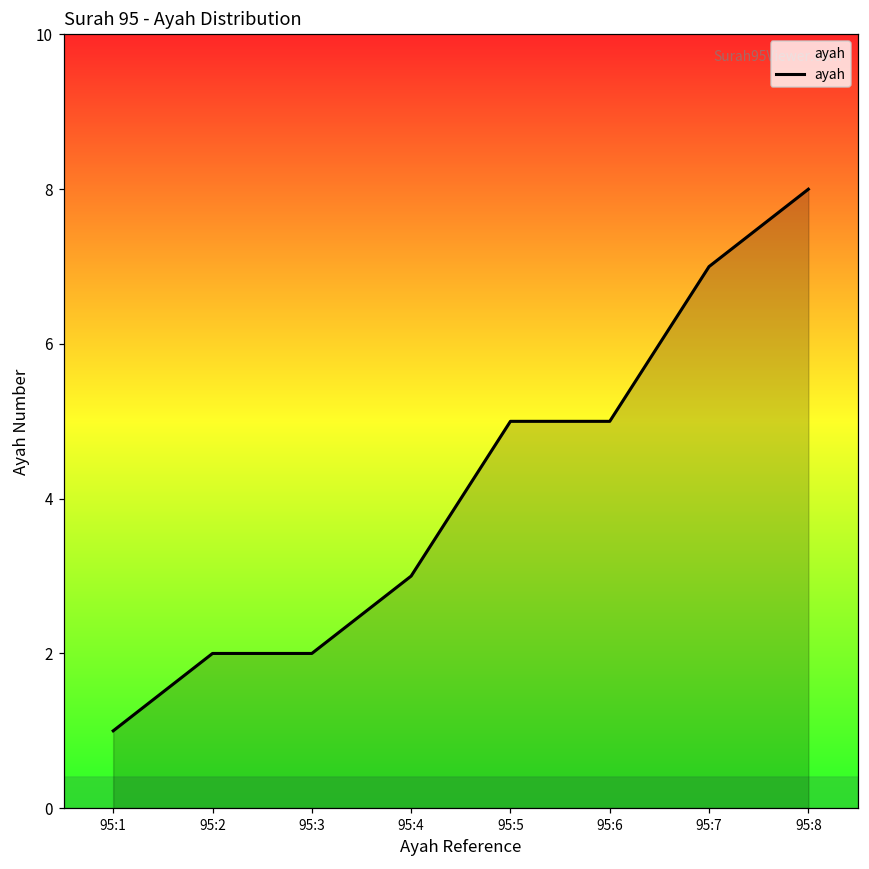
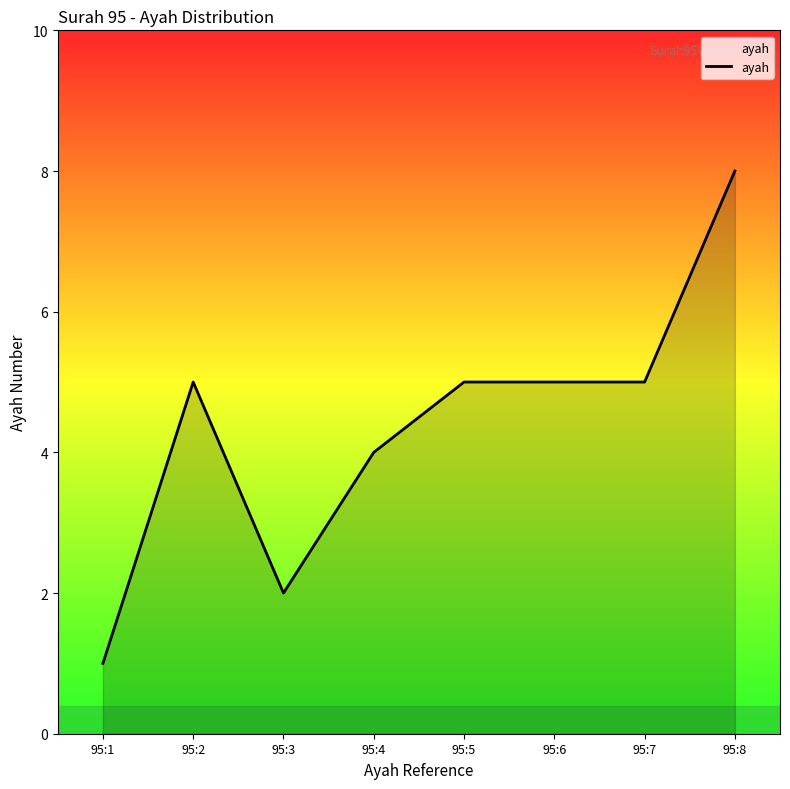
95:2: 2 -> 5
95:4: 3 -> 4
95:7: 7 -> 5
